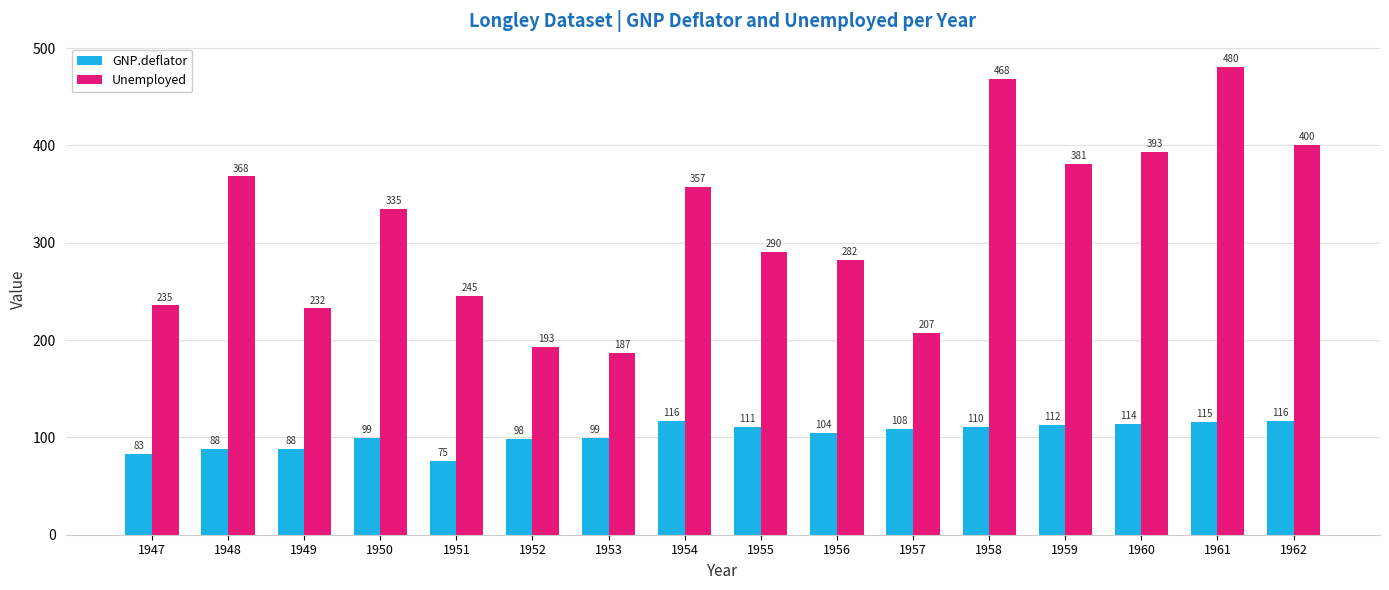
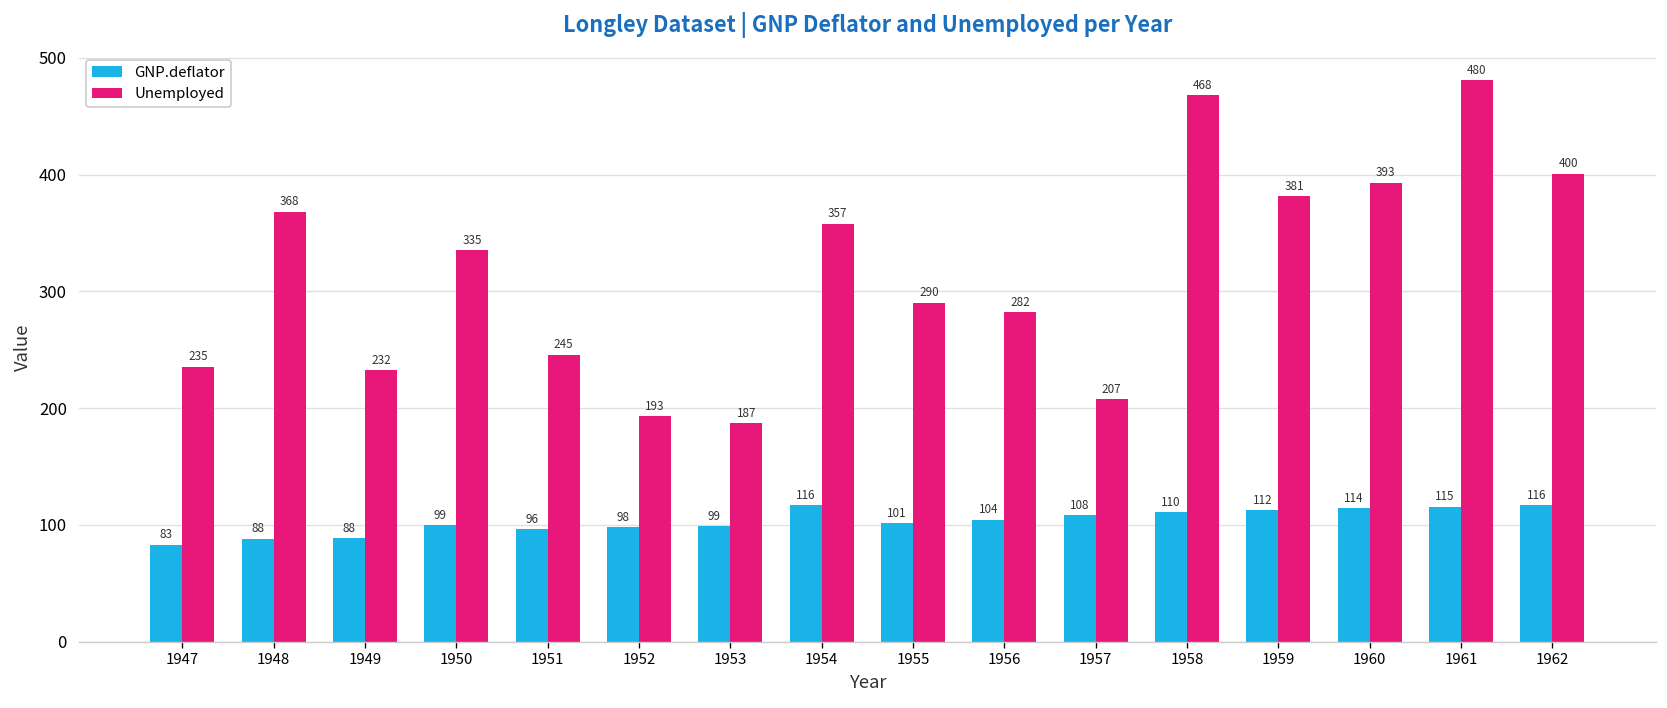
GNP.deflator, 1951: 75 -> 96
GNP.deflator, 1955: 111 -> 101
